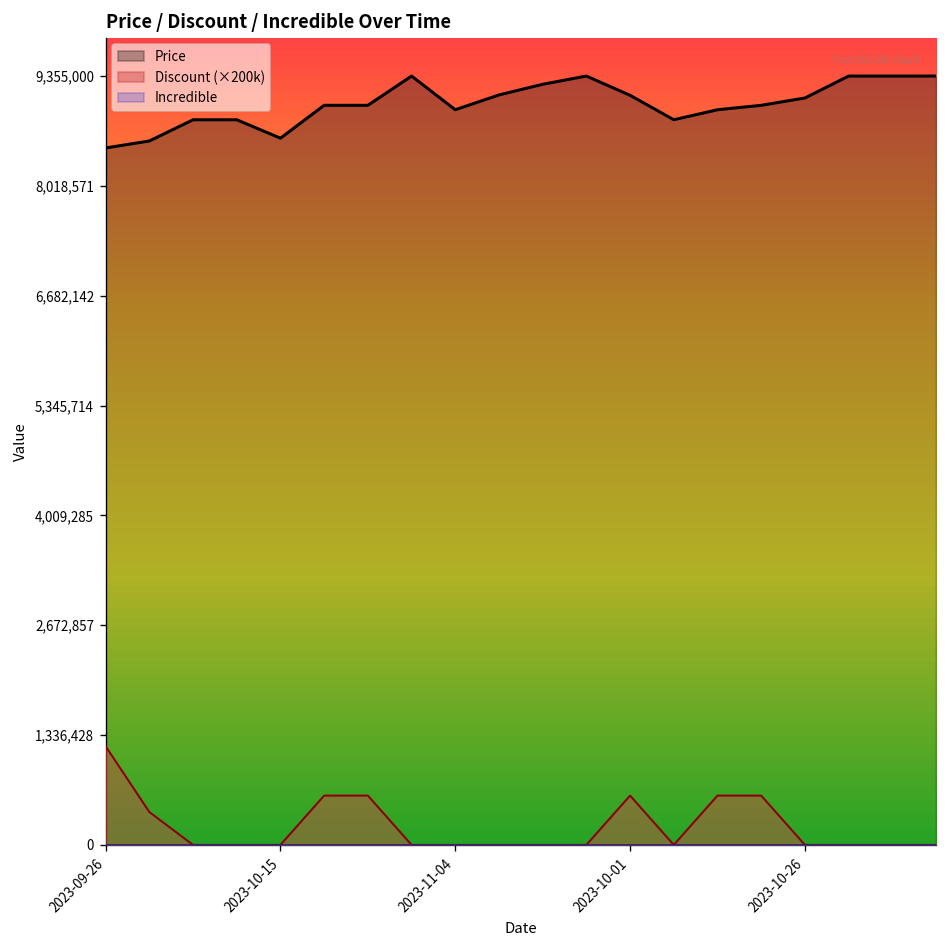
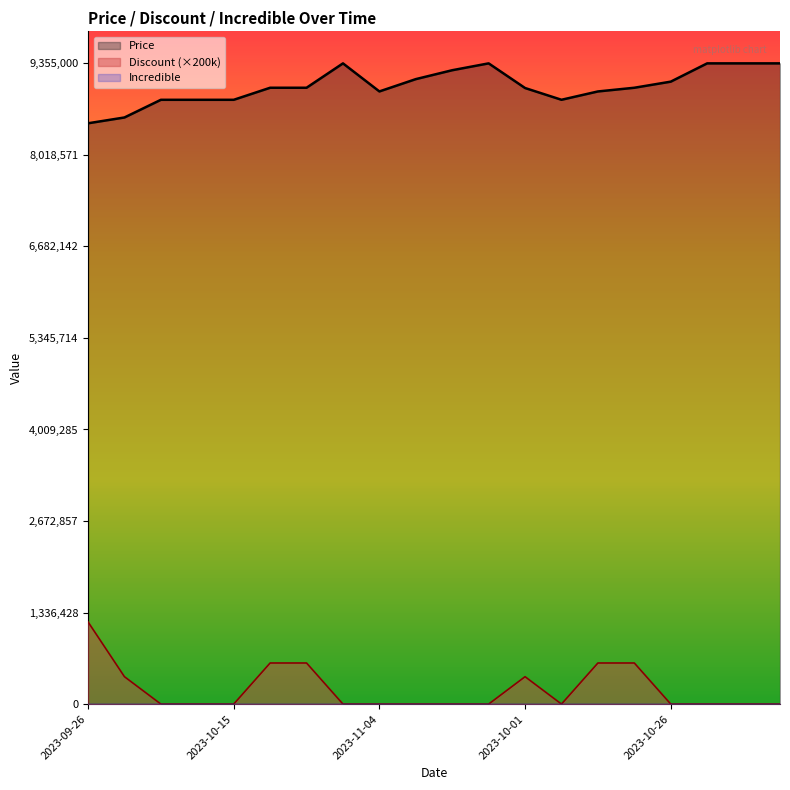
Price, 2023-10-15: 8,600,000 -> 8,800,000
Price, 2023-10-01: 9,100,000 -> 9,000,000
Discount (×200k), 2023-10-01: 600,000 -> 400,000
